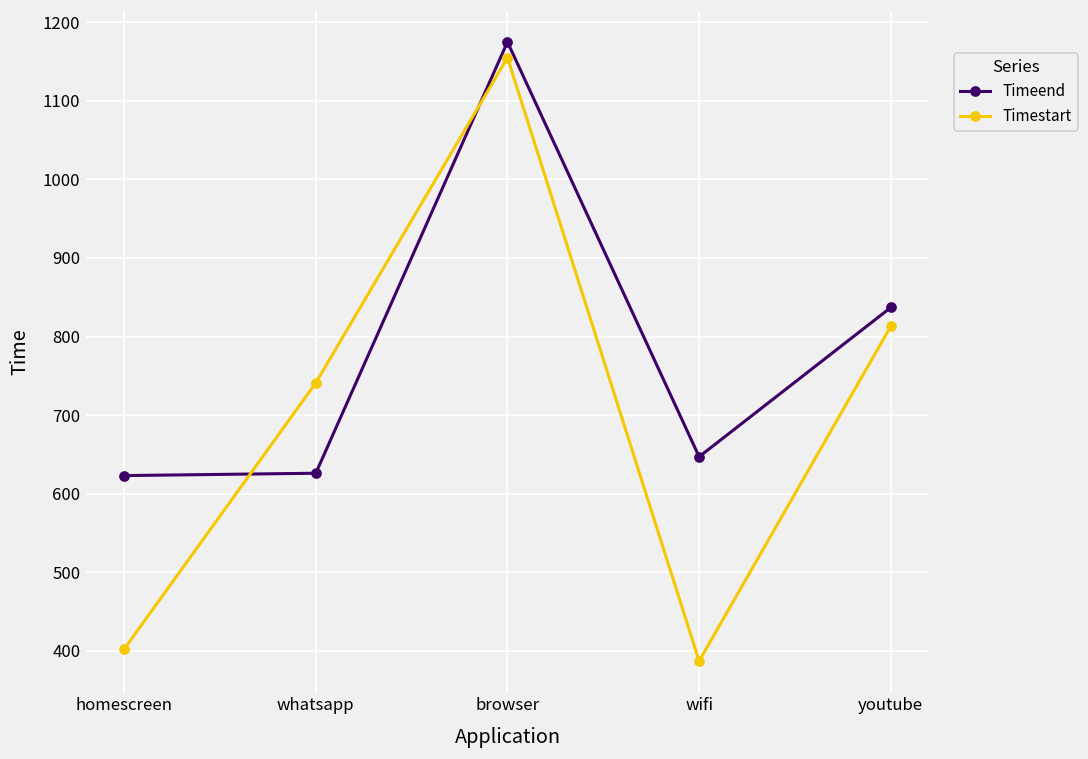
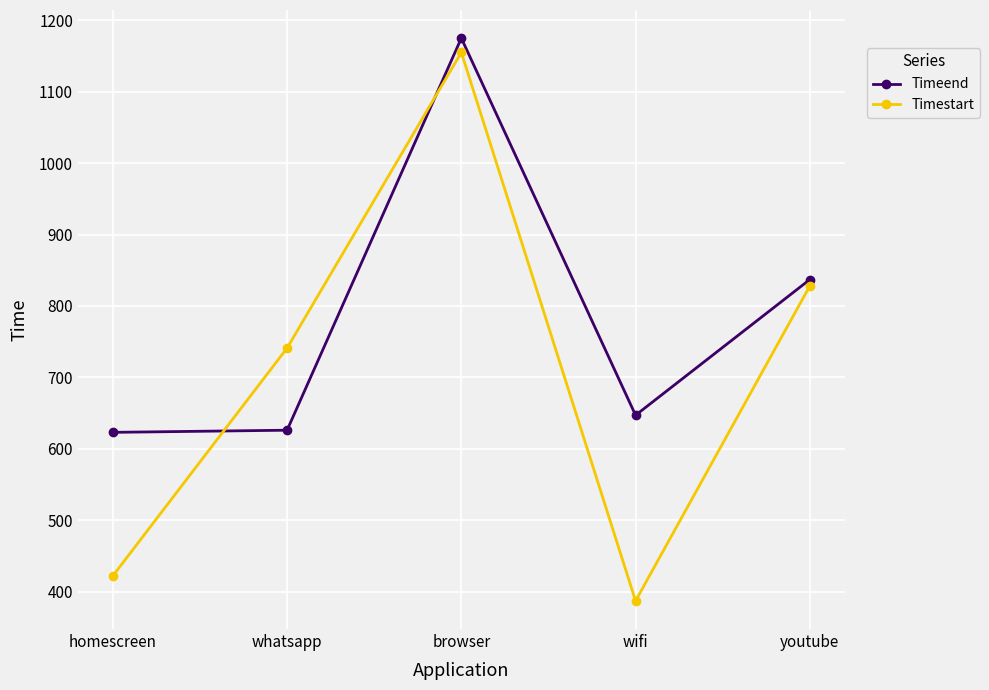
Timestart, homescreen: 400 -> 420
Timestart, youtube: 810 -> 830
